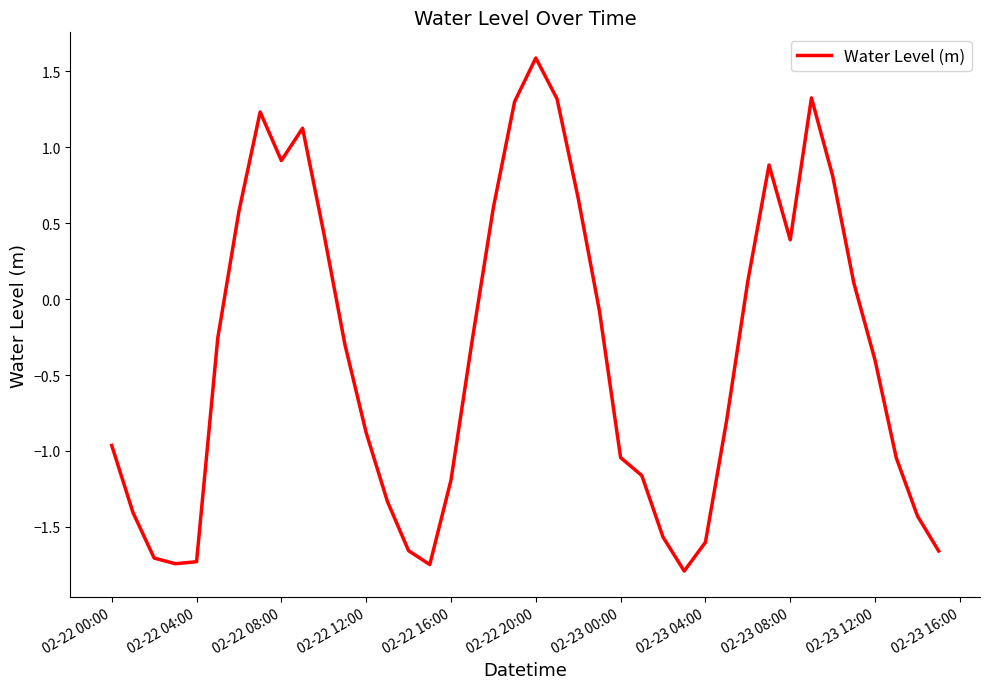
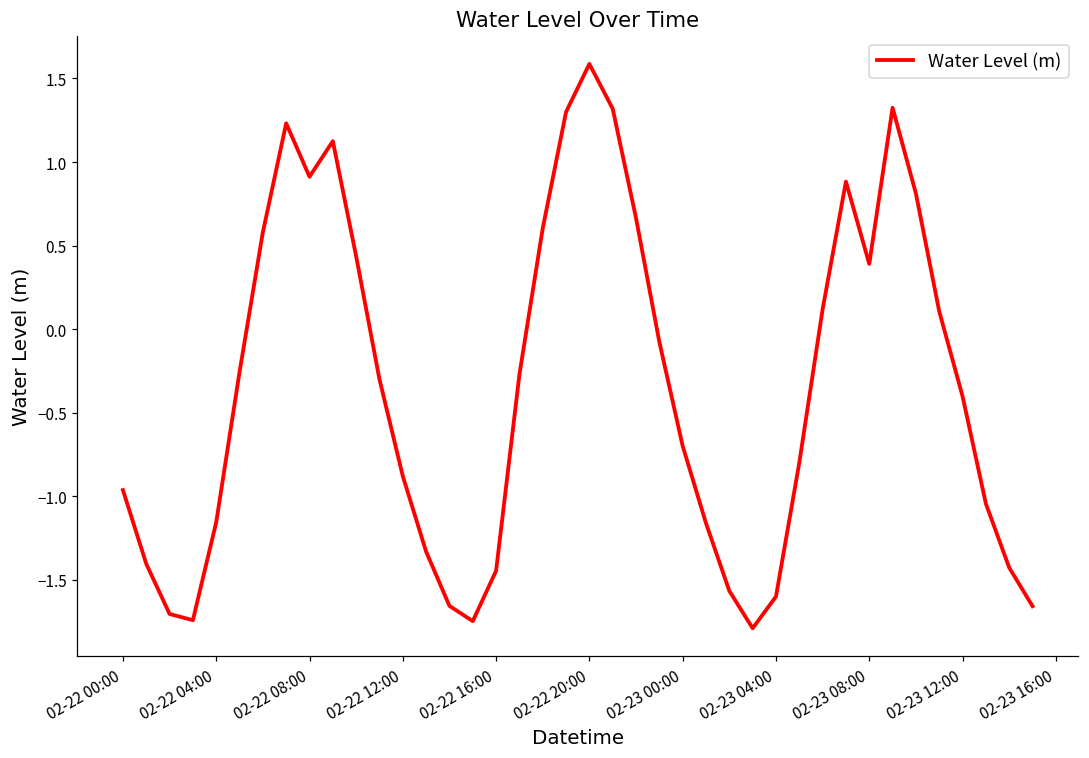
02-22 04:00: -1.73 -> -1.16
02-22 16:00: -1.19 -> -1.45
02-23 00:00: -1.04 -> -0.70
